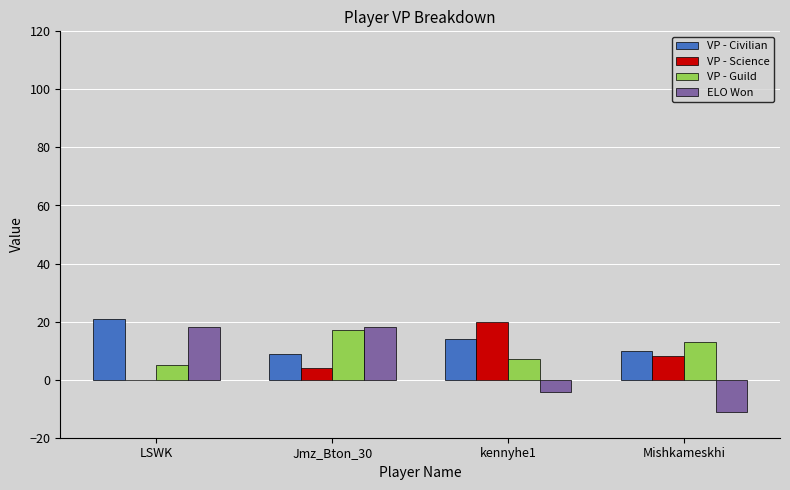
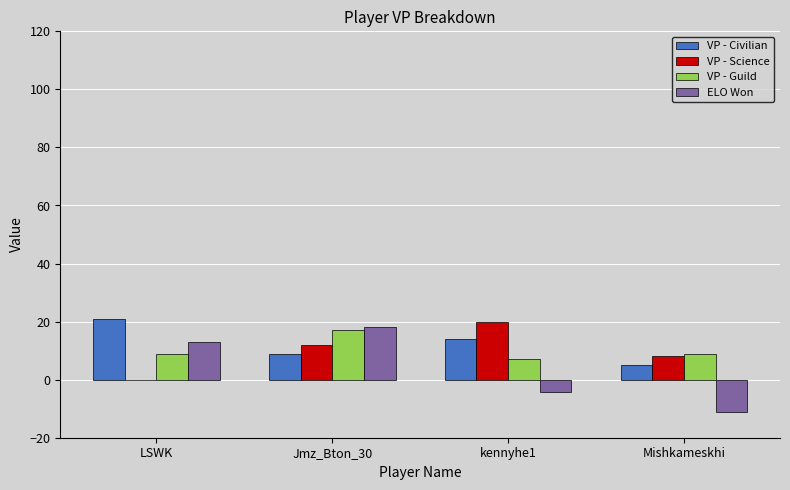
VP - Guild, LSWK: 5 -> 9
ELO Won, LSWK: 18 -> 13
VP - Science, Jmz_Bton_30: 4 -> 12
VP - Civilian, Mishkameskhi: 10 -> 5
VP - Guild, Mishkameskhi: 13 -> 9
